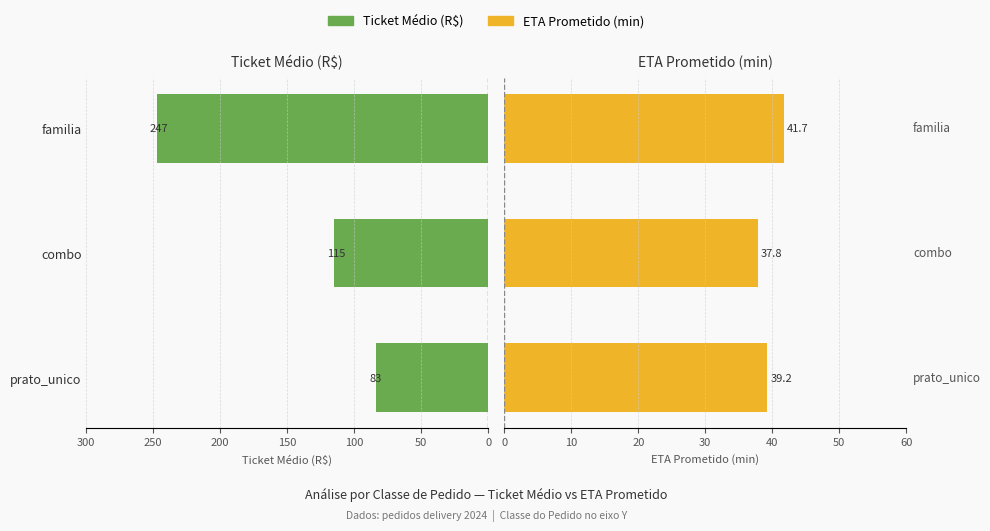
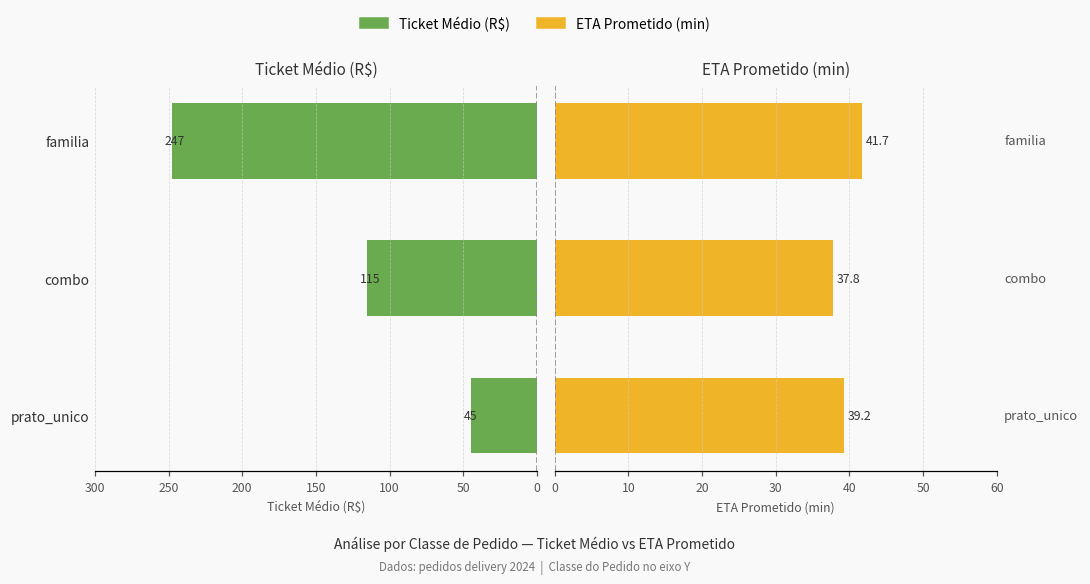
Ticket Médio (R$), prato_unico: 83 -> 45
